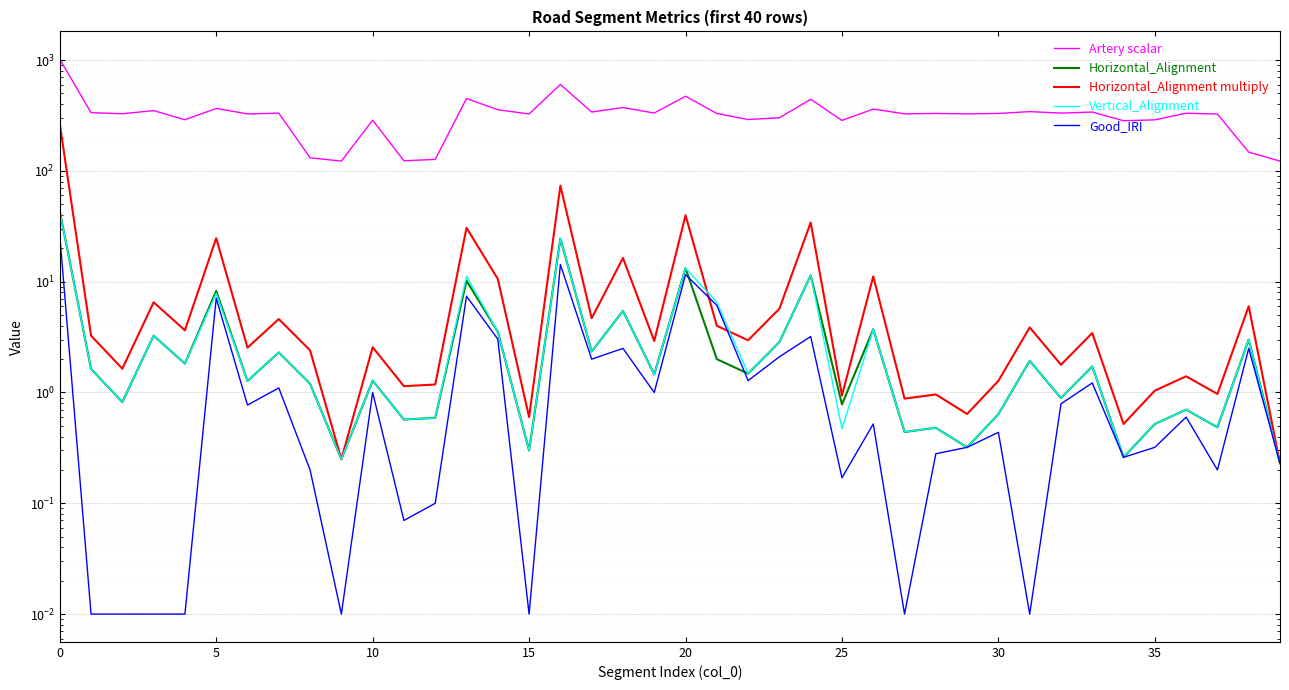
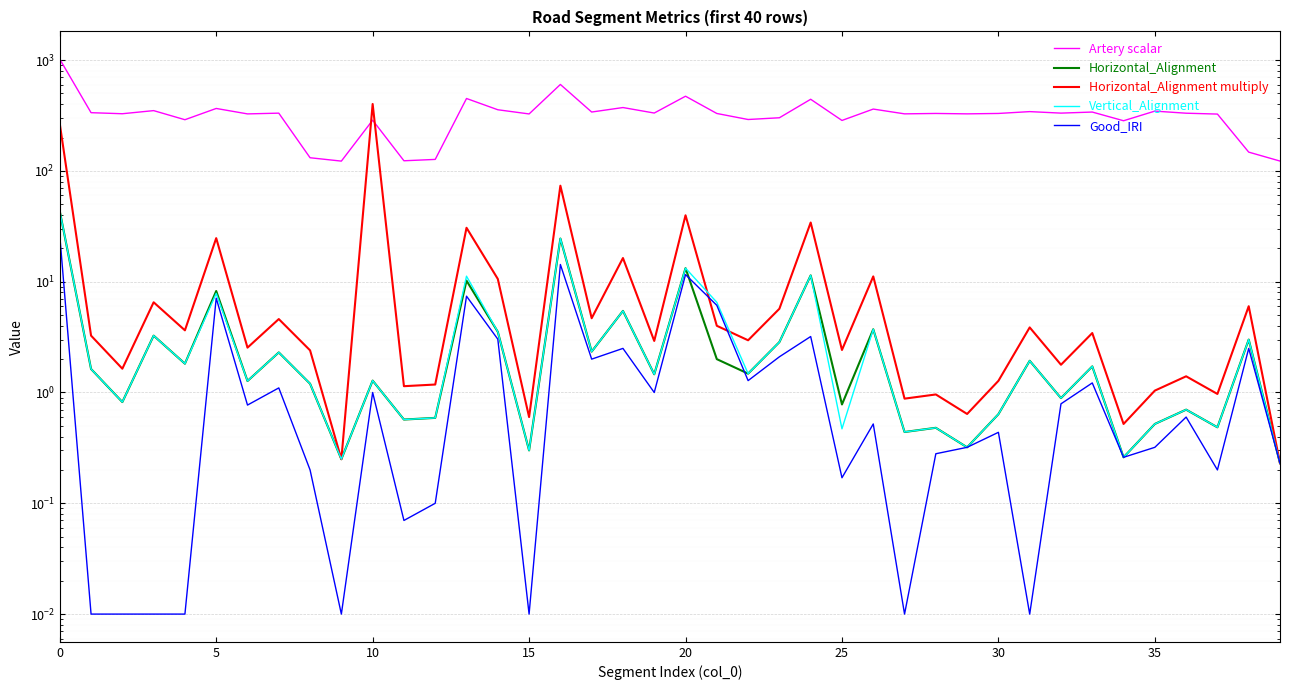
Horizontal_Alignment multiply, 10: 2.6 -> 400
Horizontal_Alignment multiply, 25: 0.9 -> 2.4
Artery scalar, 35: 290 -> 350
